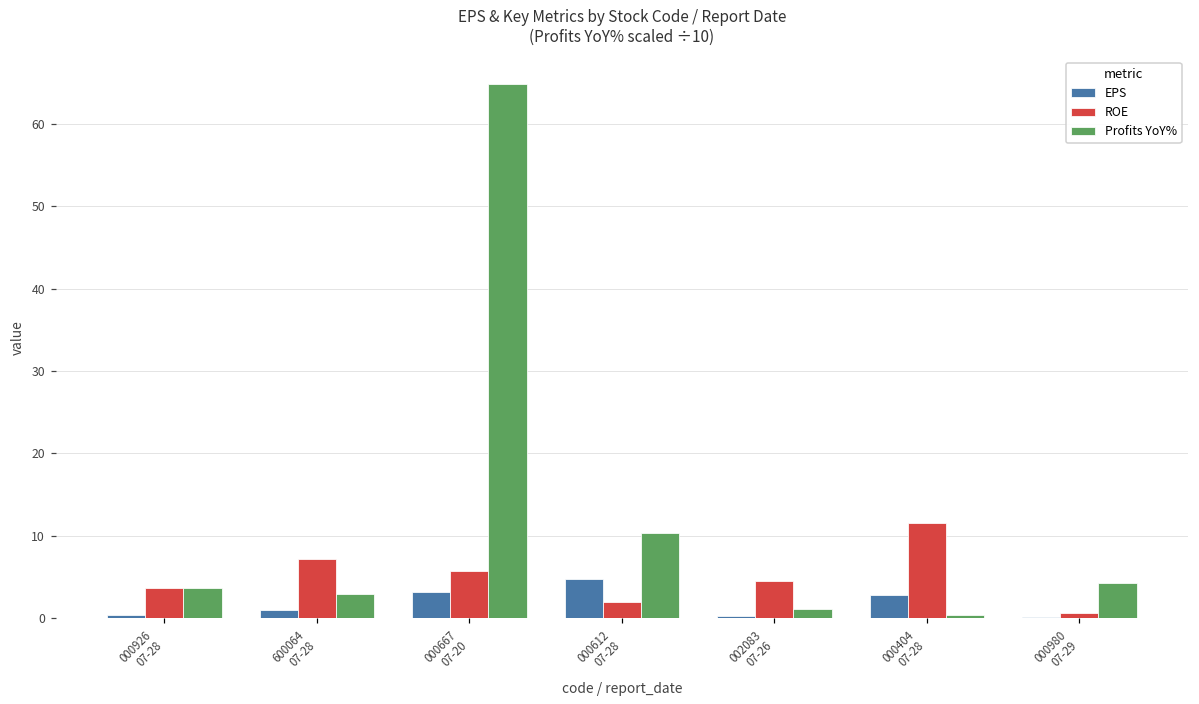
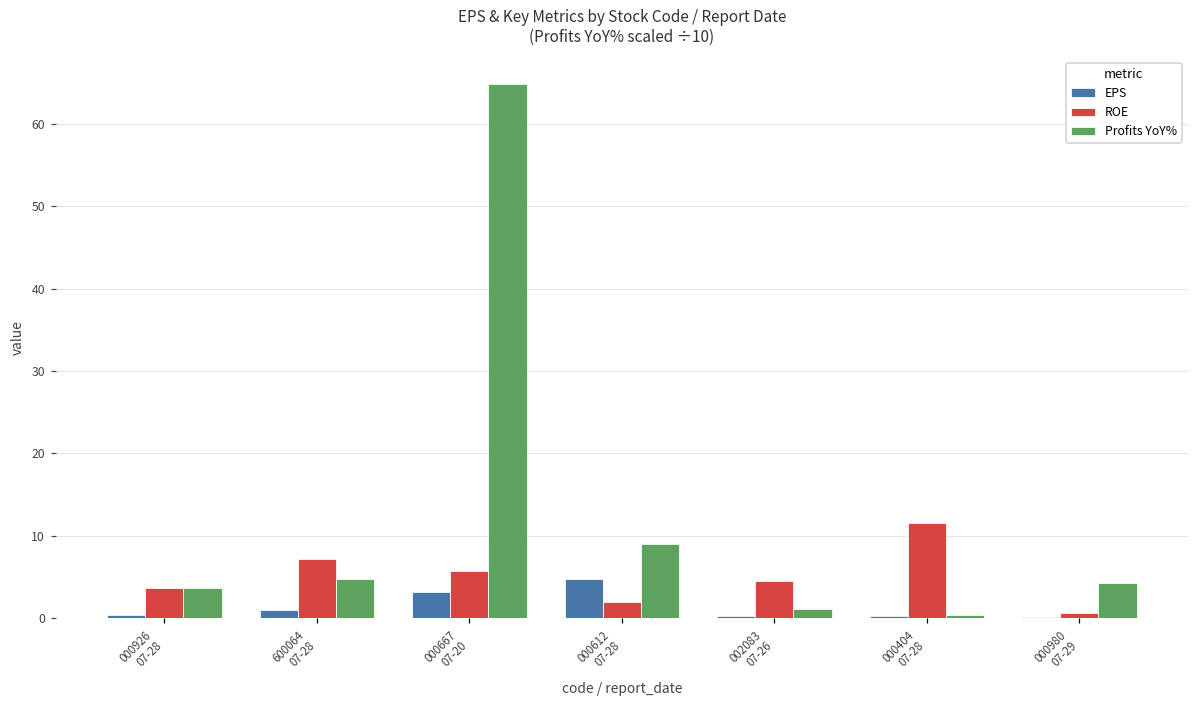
Profits YoY%, 600064 07-28: 3 -> 5
Profits YoY%, 000612 07-28: 10 -> 9
EPS, 000404 07-28: 3 -> 0
